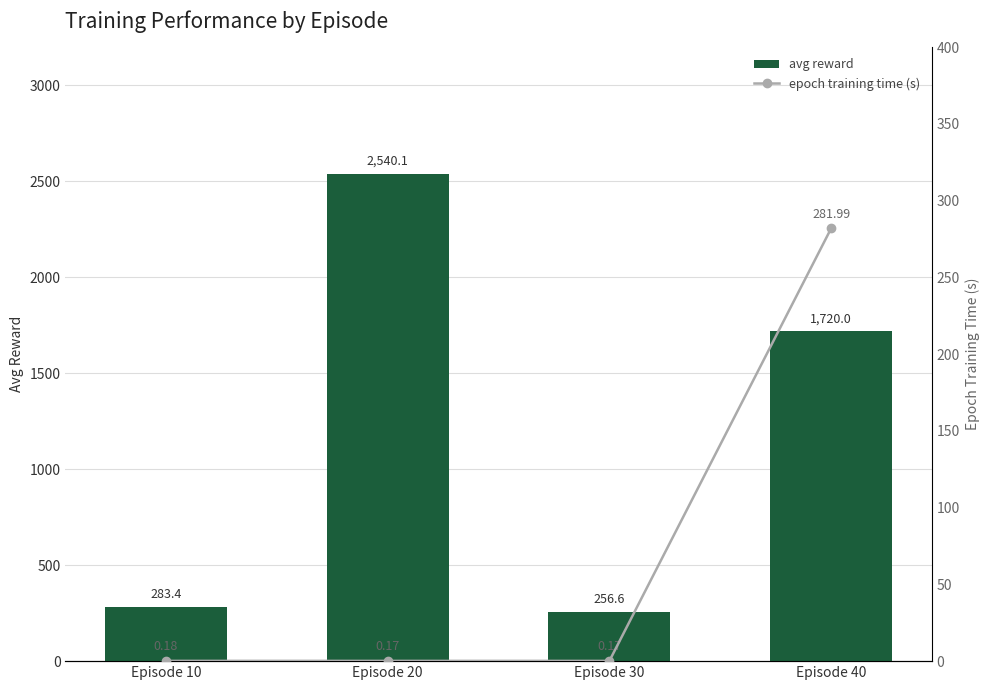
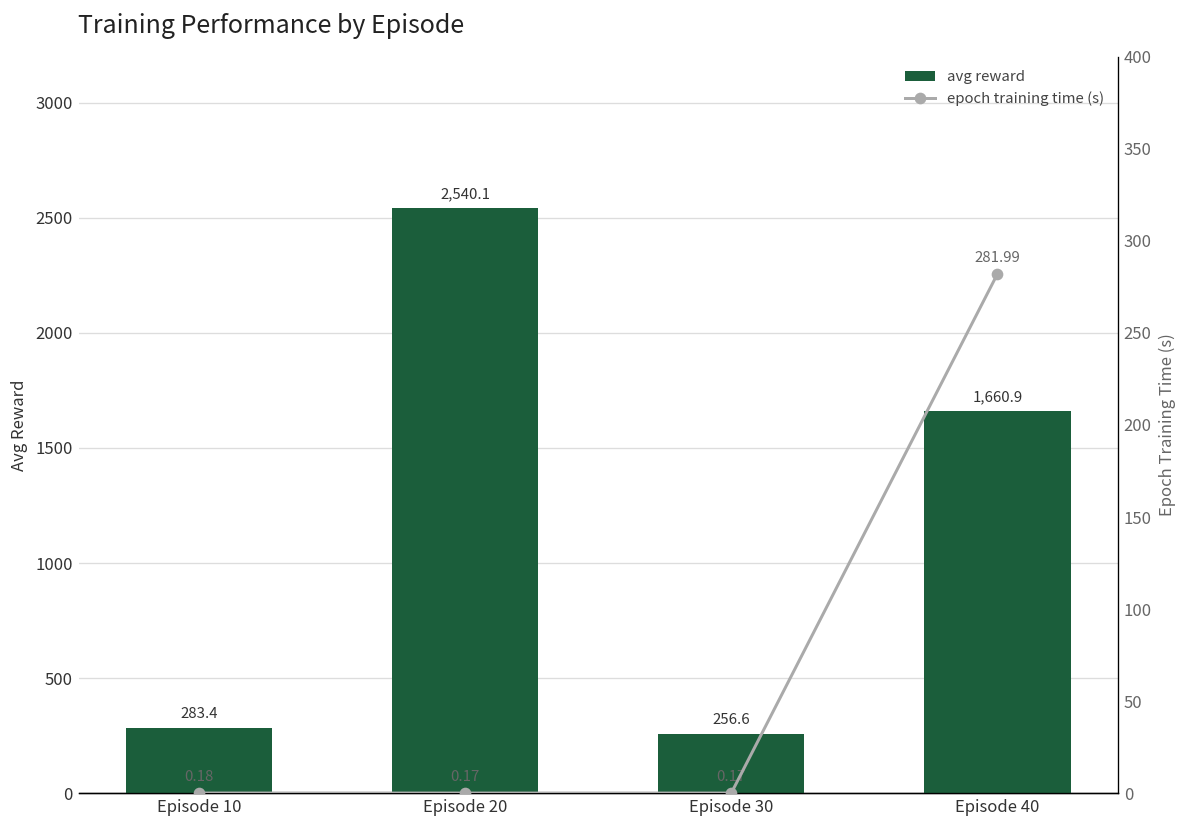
avg reward, Episode 40: 1,720.0 -> 1,660.9
